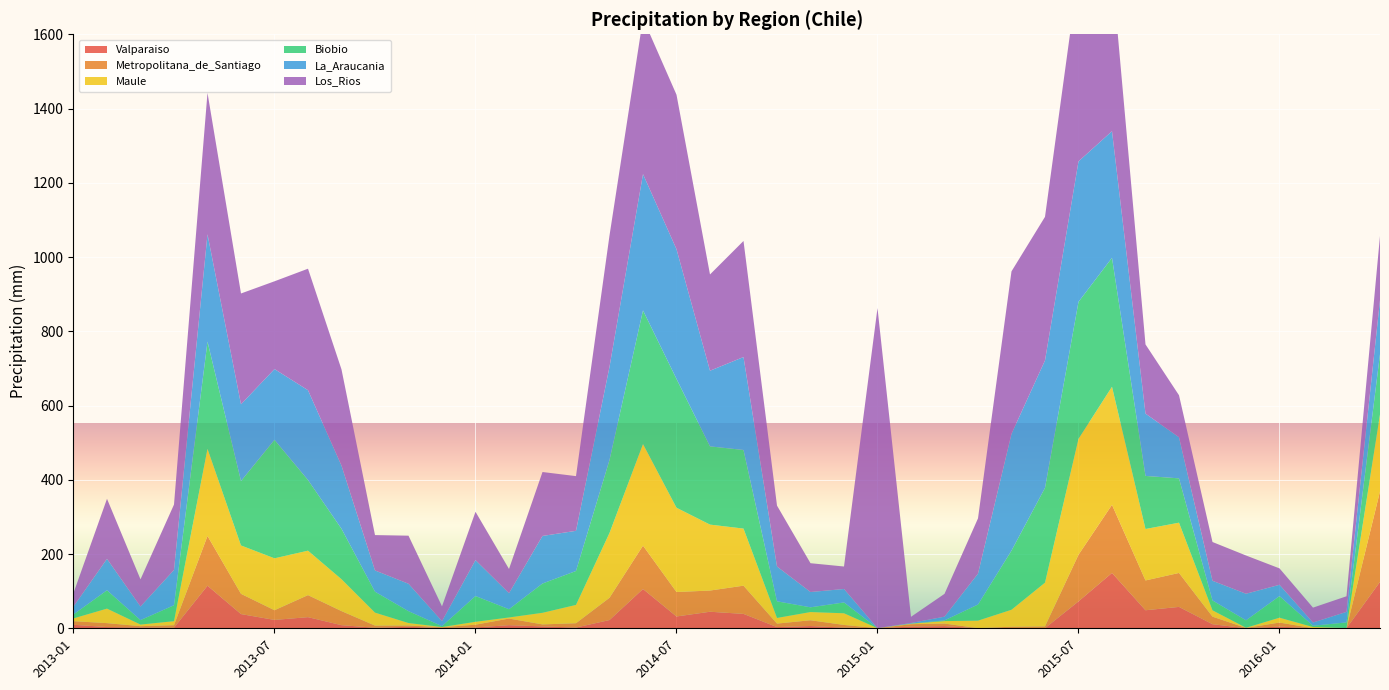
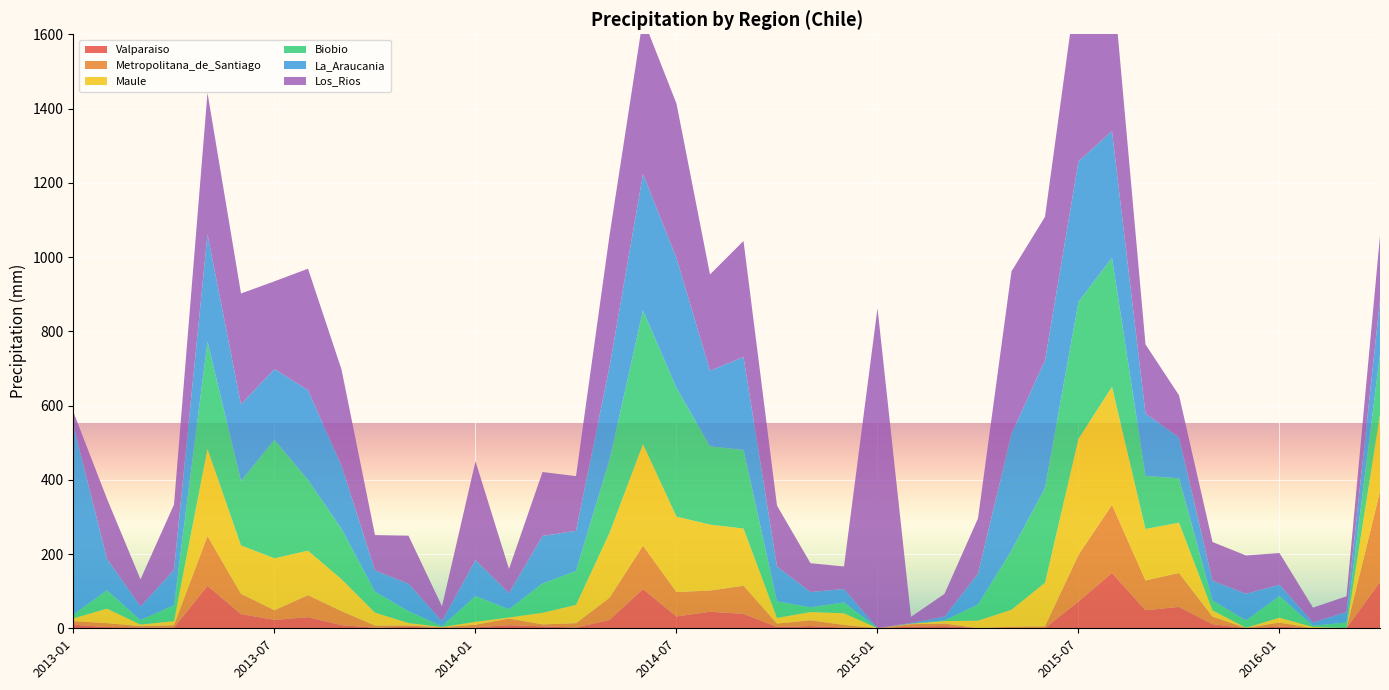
La_Araucania, 2013-01: 20 -> 510
Los_Rios, 2014-01: 130 -> 270
Maule, 2014-07: 230 -> 200
Los_Rios, 2016-01: 40 -> 90
